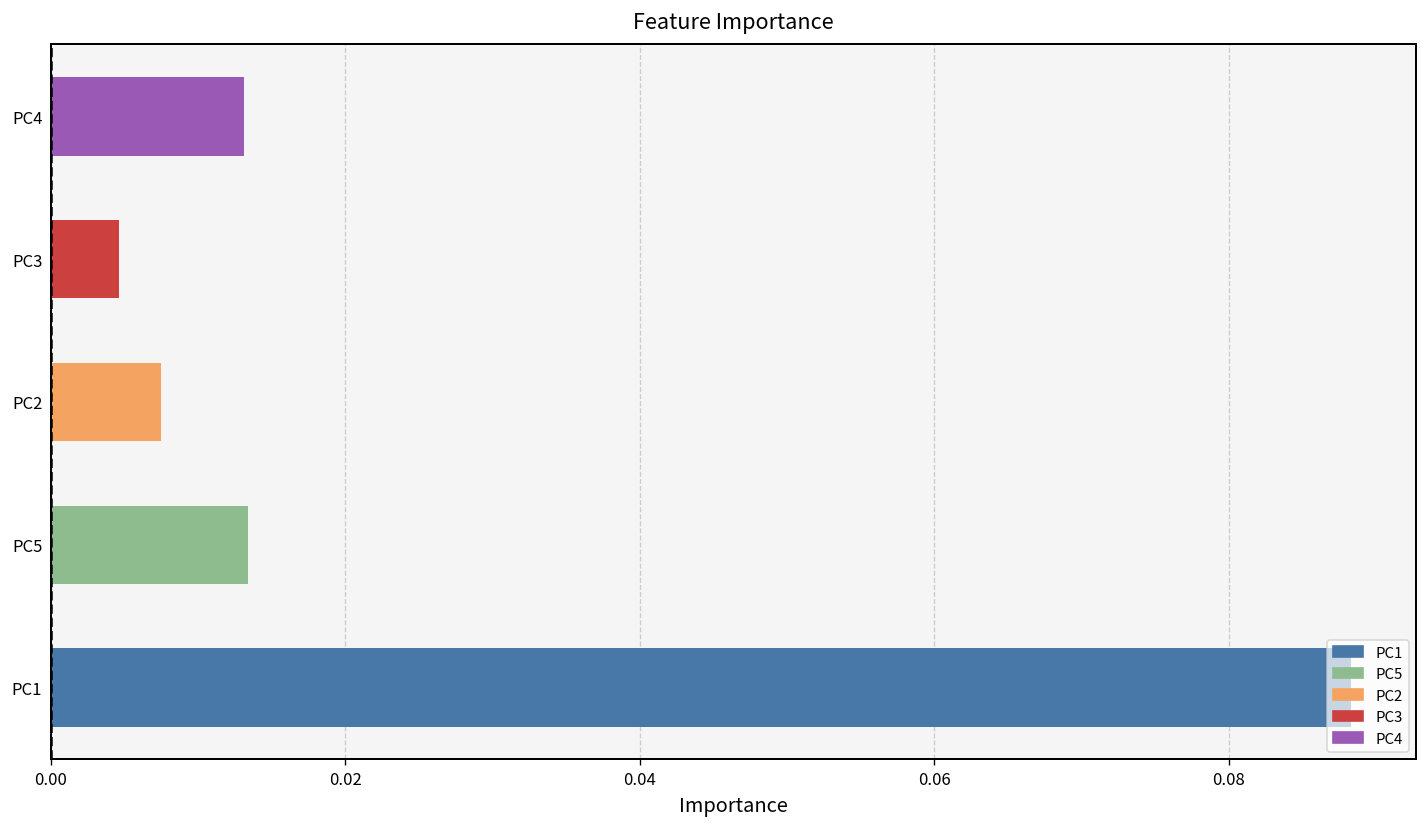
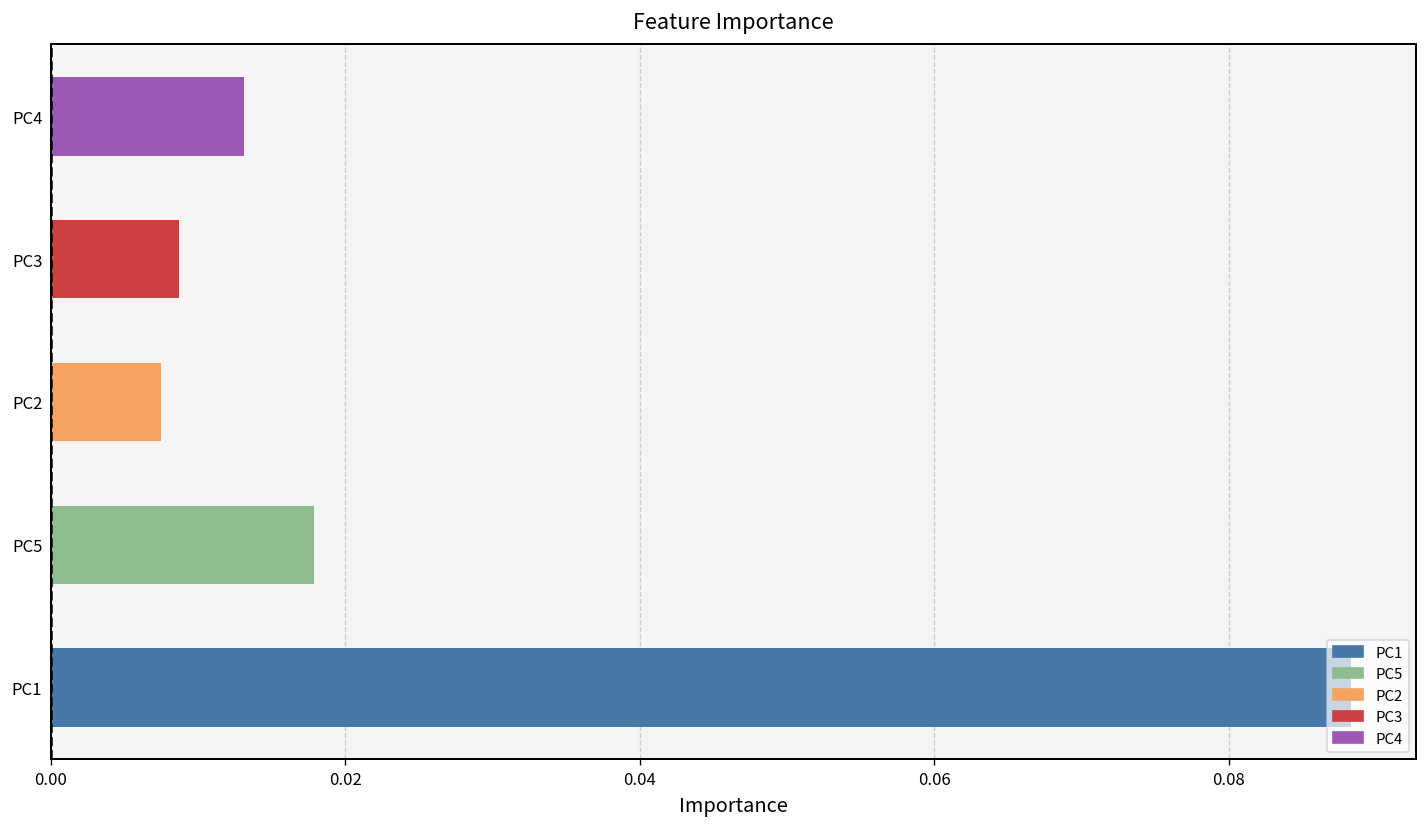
PC3: 0.0046 -> 0.0087
PC5: 0.0134 -> 0.0179
